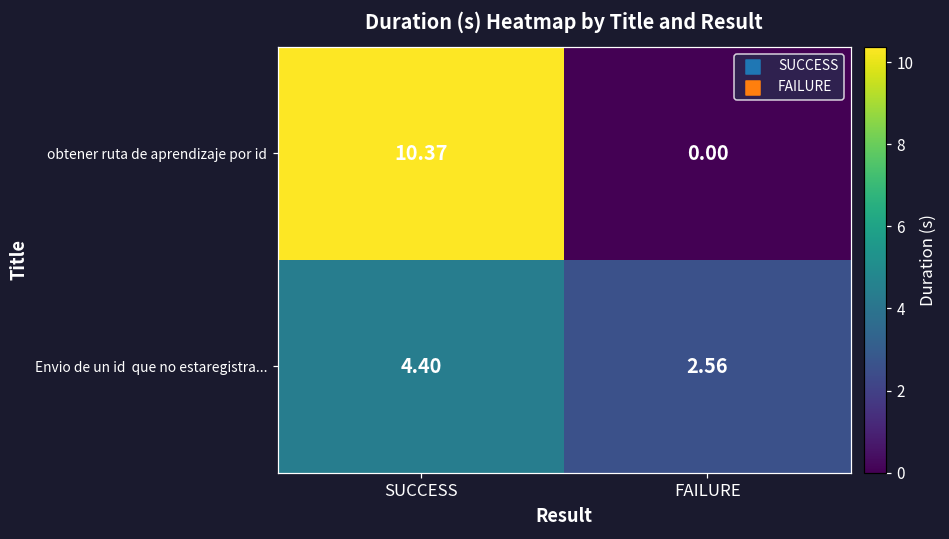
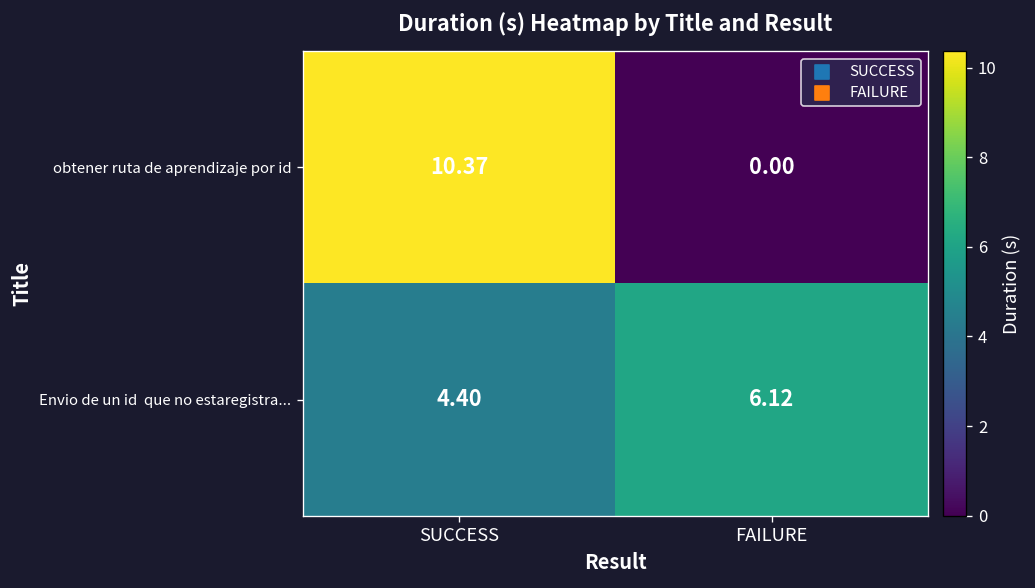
Envio de un id que no estaregistra..., FAILURE: 2.56 -> 6.12
